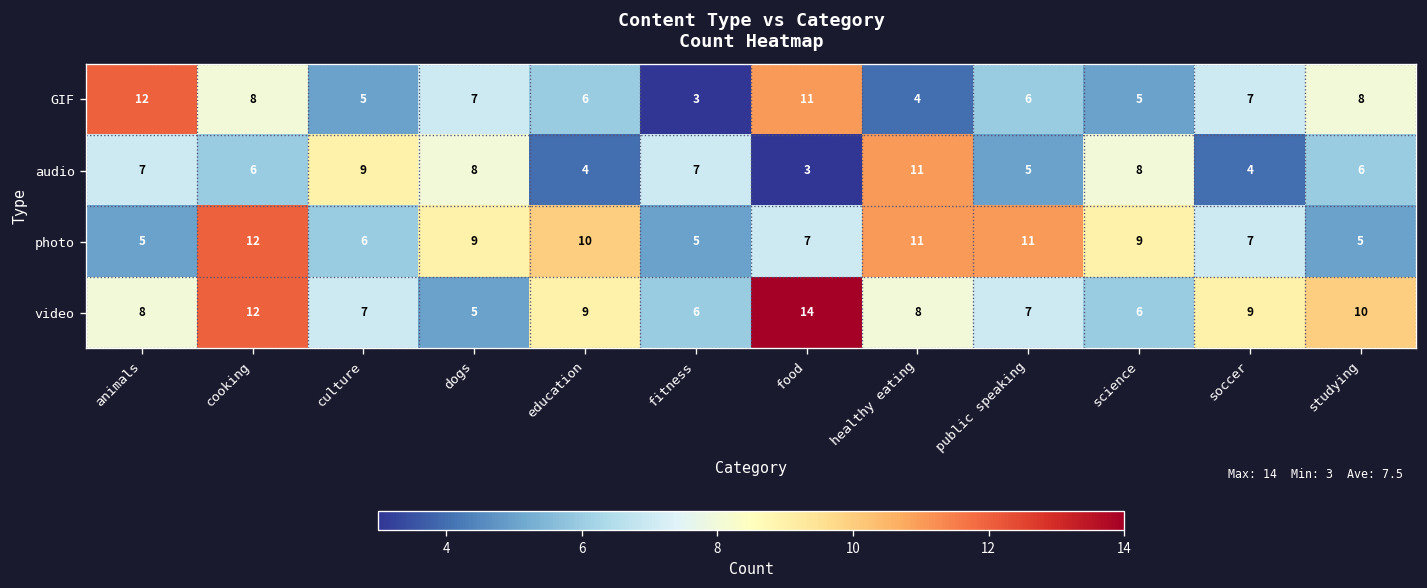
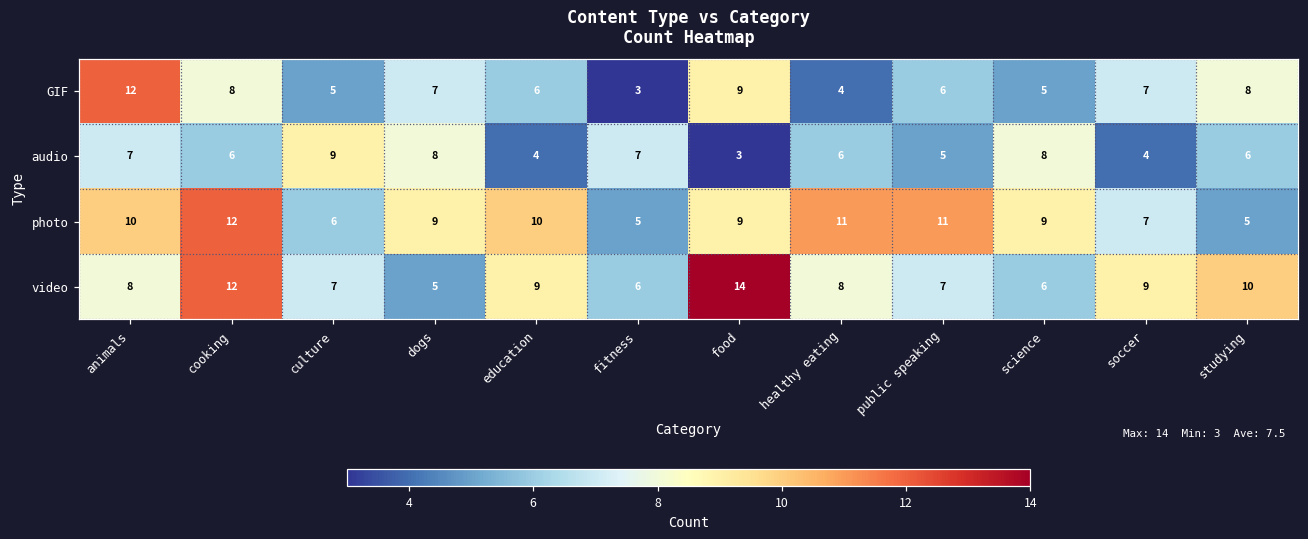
GIF, food: 11 -> 9
audio, healthy eating: 11 -> 6
photo, animals: 5 -> 10
photo, food: 7 -> 9
